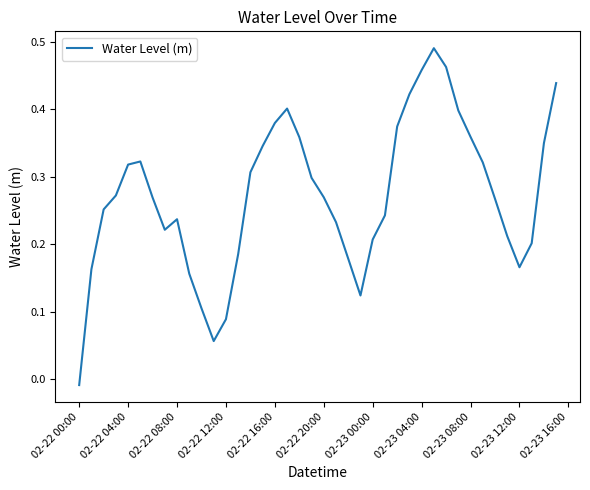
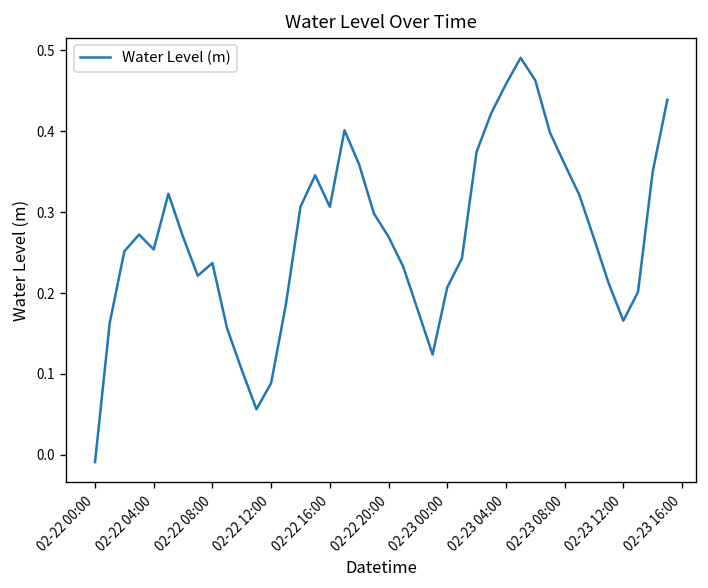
02-22 04:00: 0.32 -> 0.25
02-22 16:00: 0.38 -> 0.31
